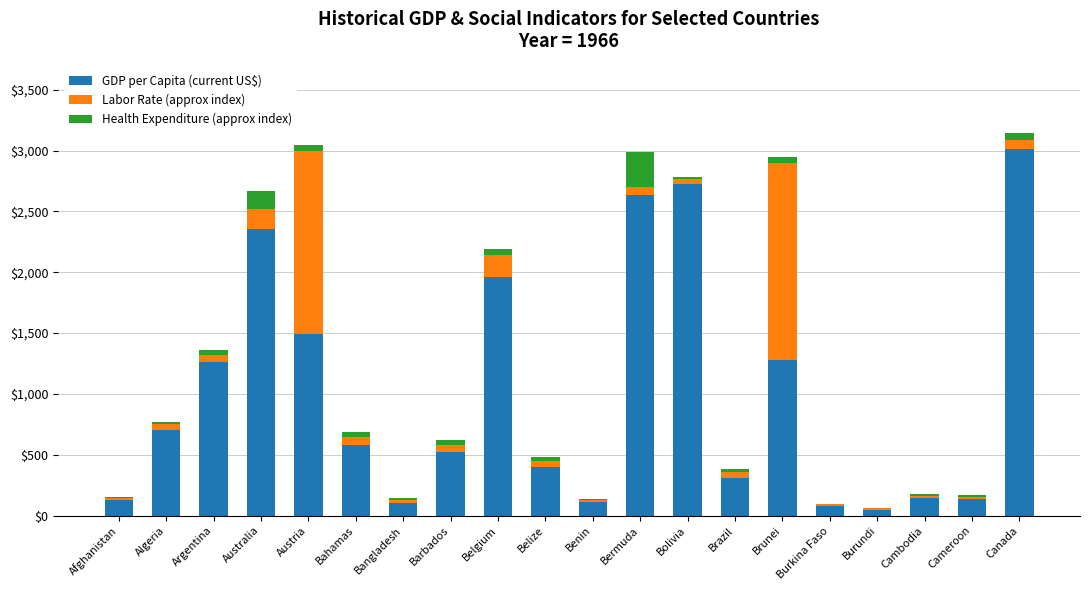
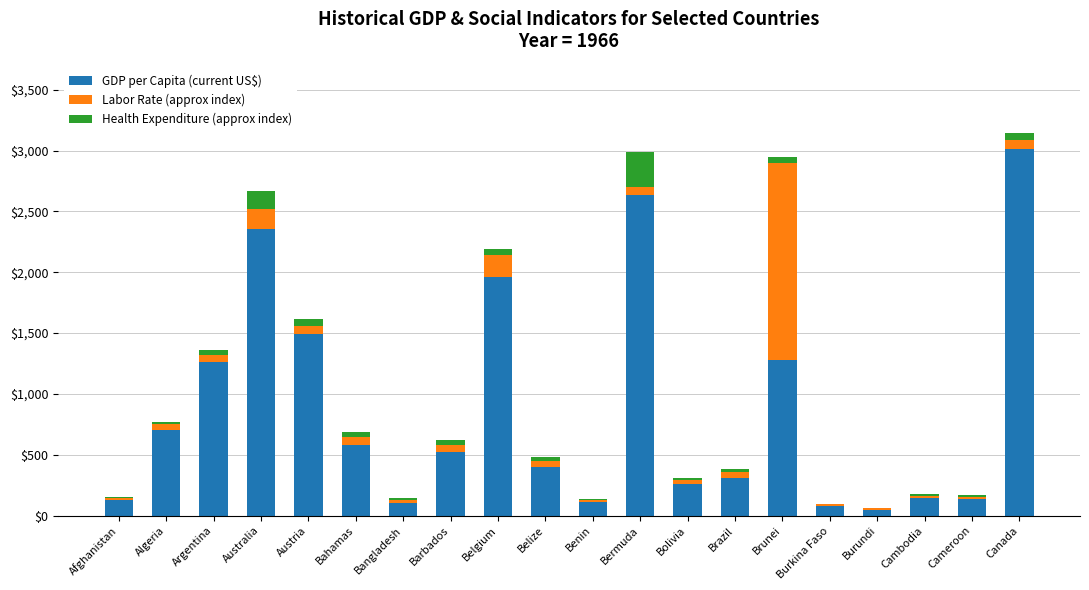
Labor Rate (approx index), Austria: $1,500 -> $70
GDP per Capita (current US$), Bolivia: $2,730 -> $260
